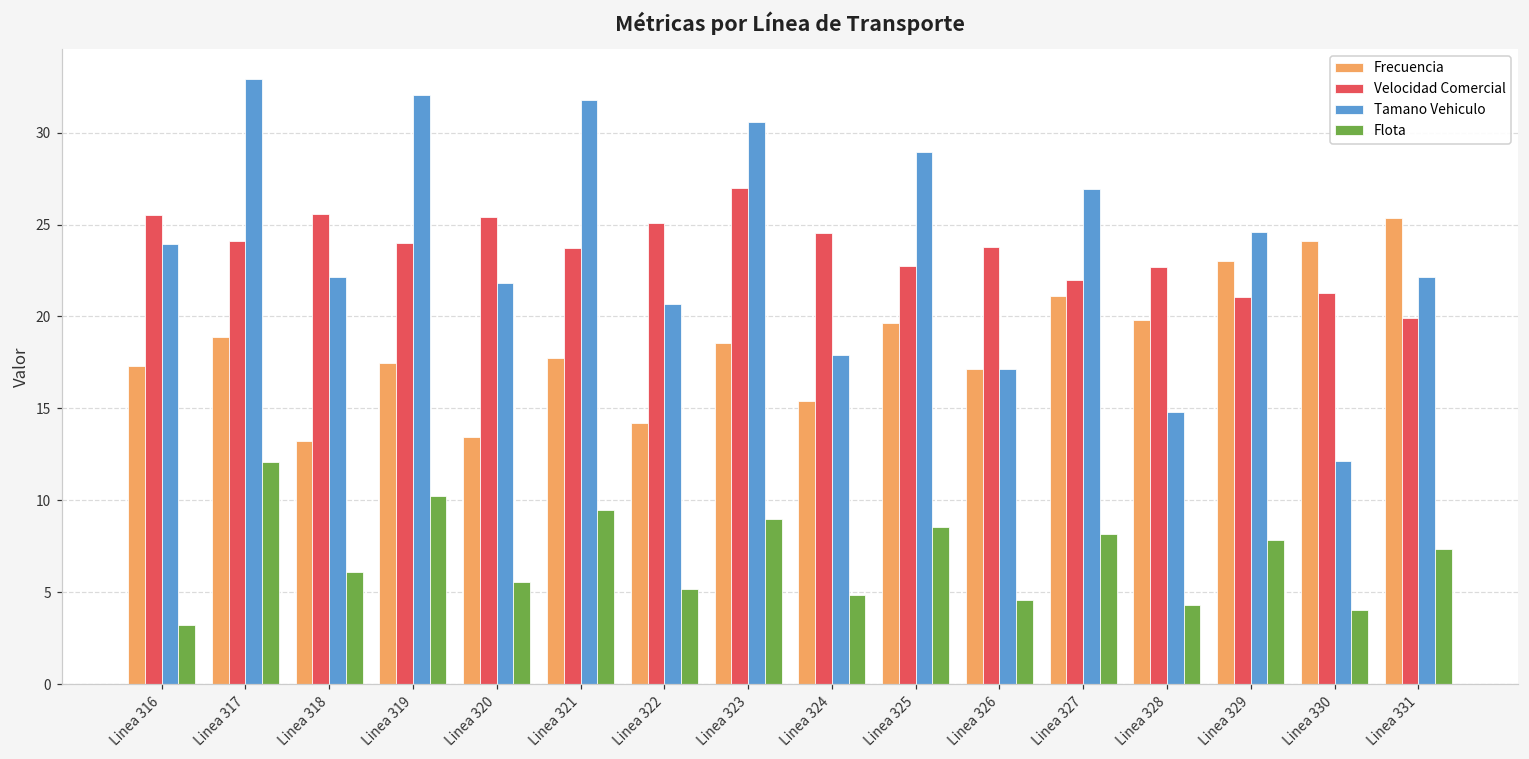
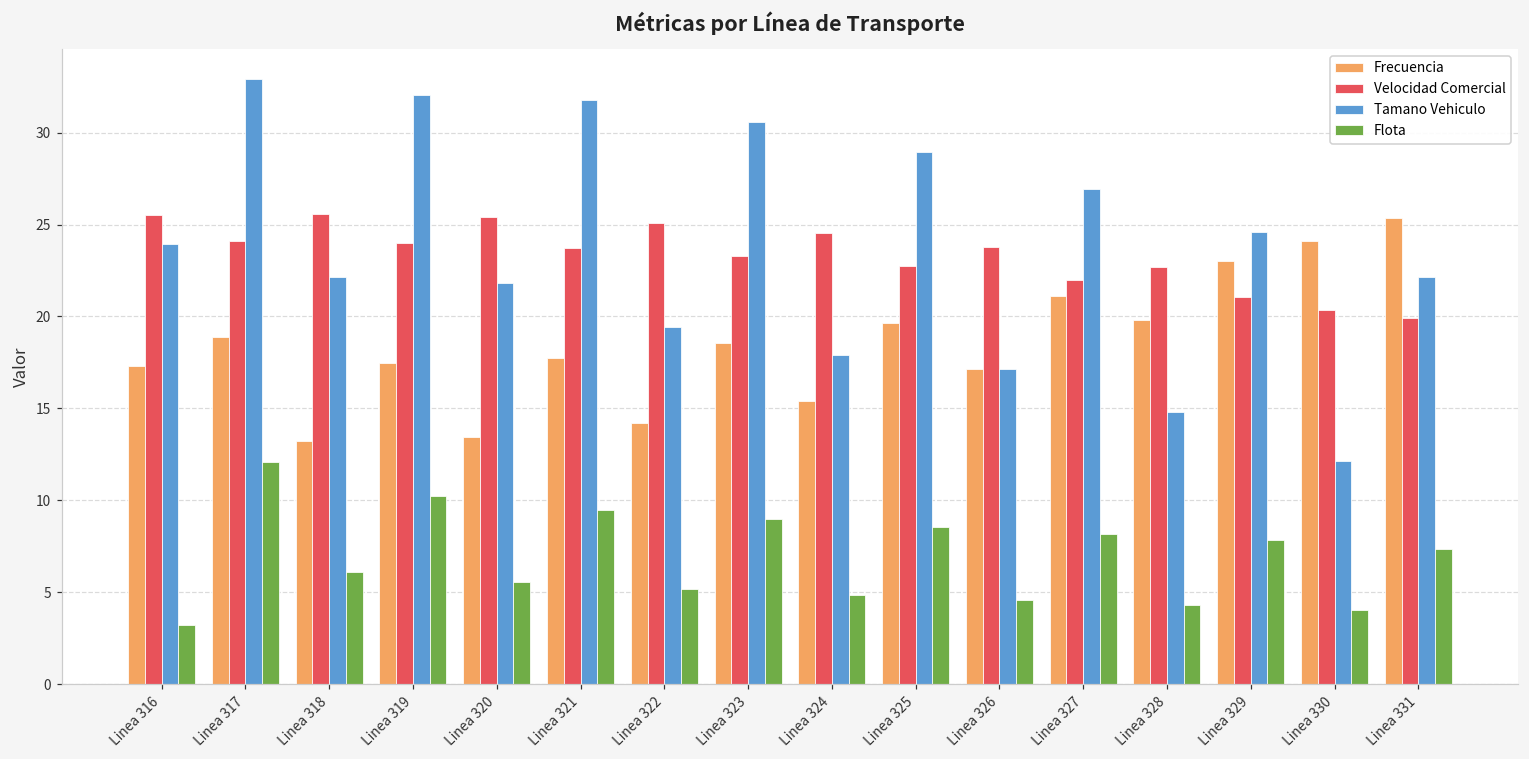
Tamano Vehiculo, Linea 322: 20.7 -> 19.4
Velocidad Comercial, Linea 323: 27.0 -> 23.3
Velocidad Comercial, Linea 330: 21.3 -> 20.3
